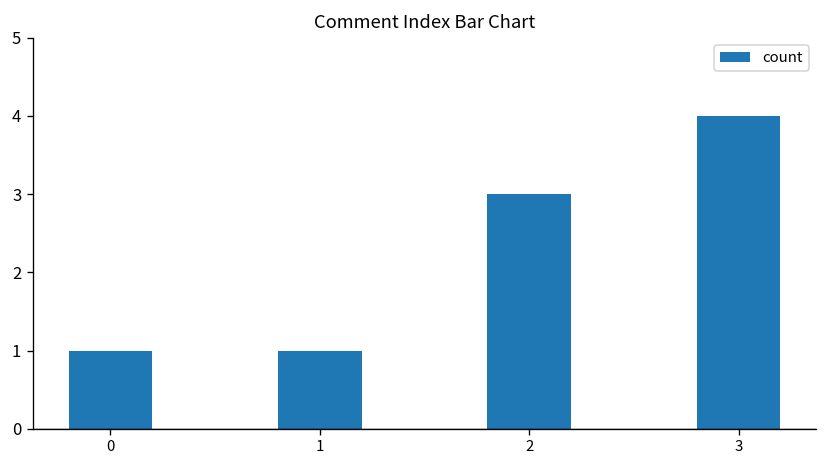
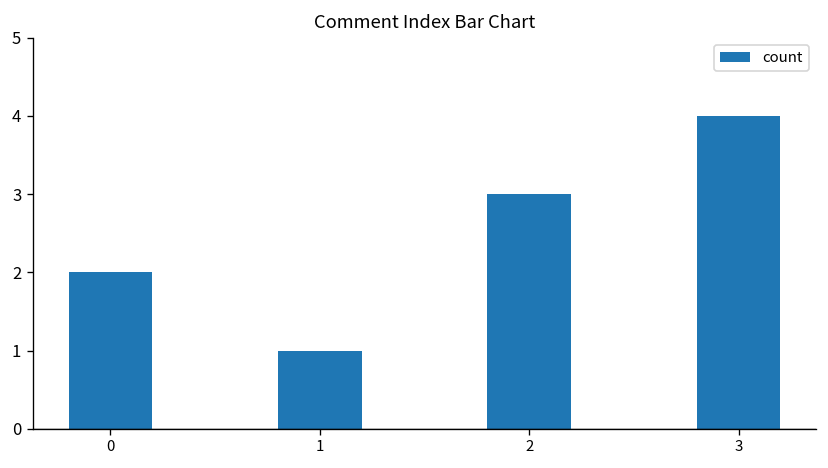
0: 1 -> 2
